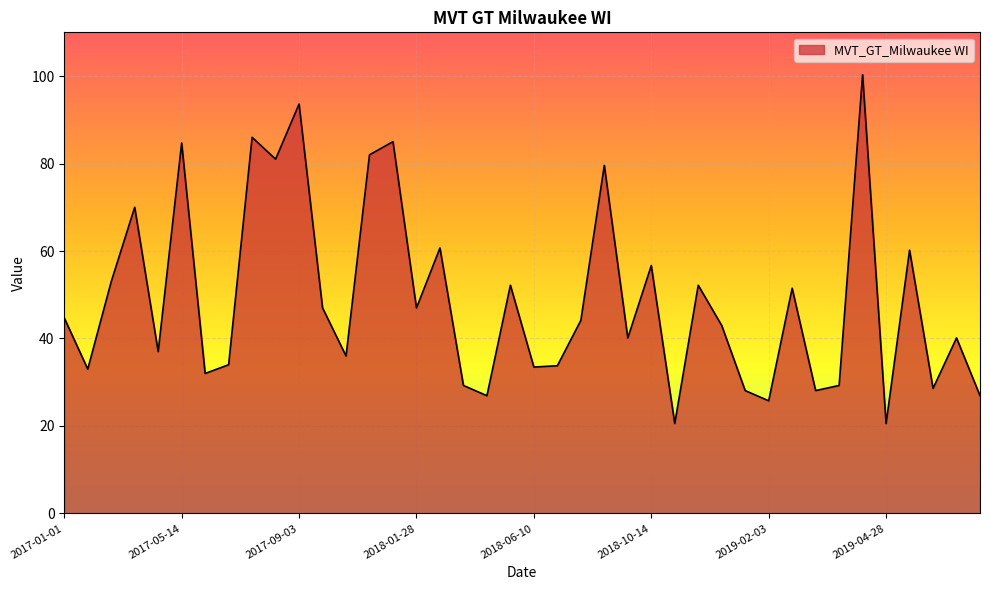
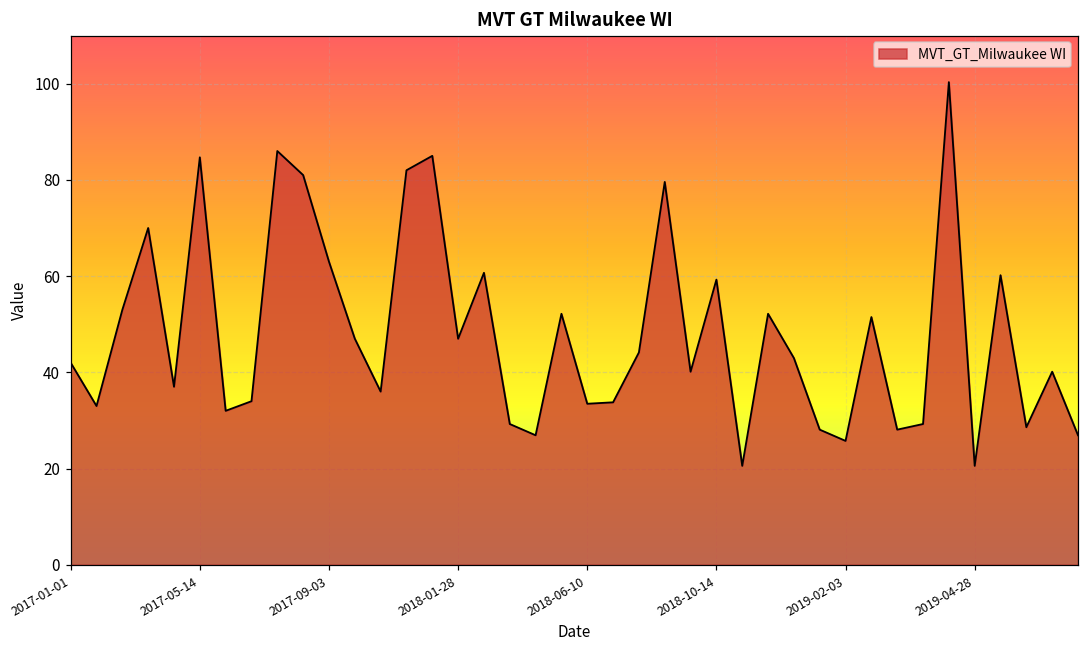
2017-01-01: 45 -> 42
2017-09-03: 94 -> 63
2018-10-14: 57 -> 59
